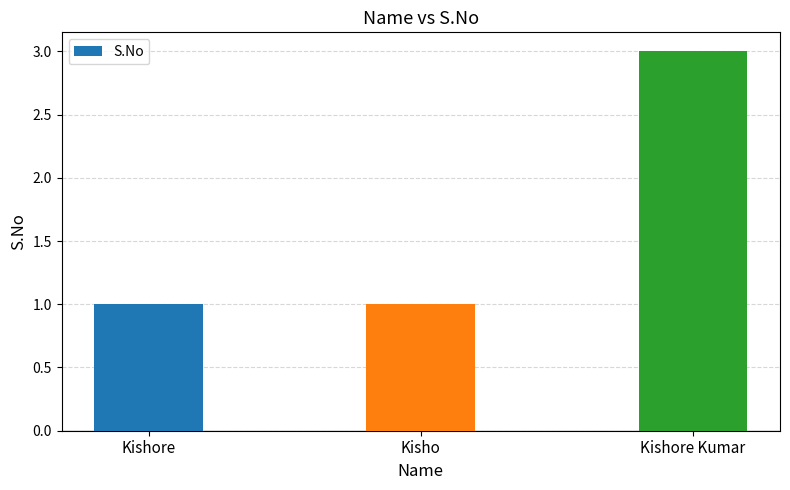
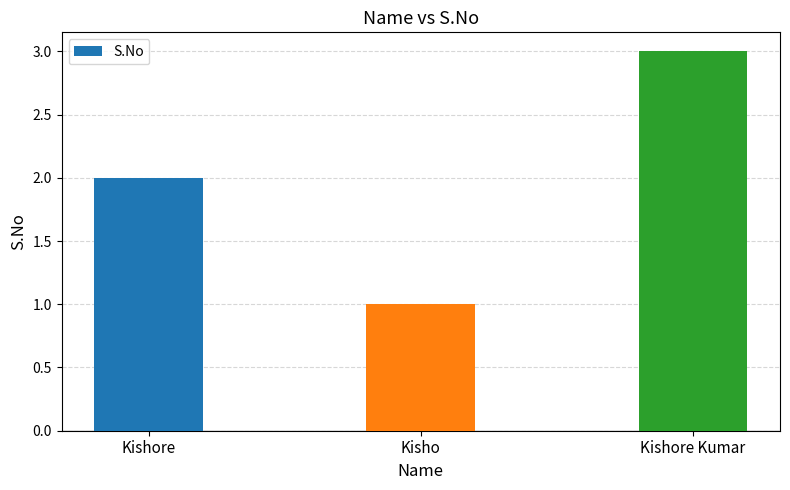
Kishore: 1 -> 2
